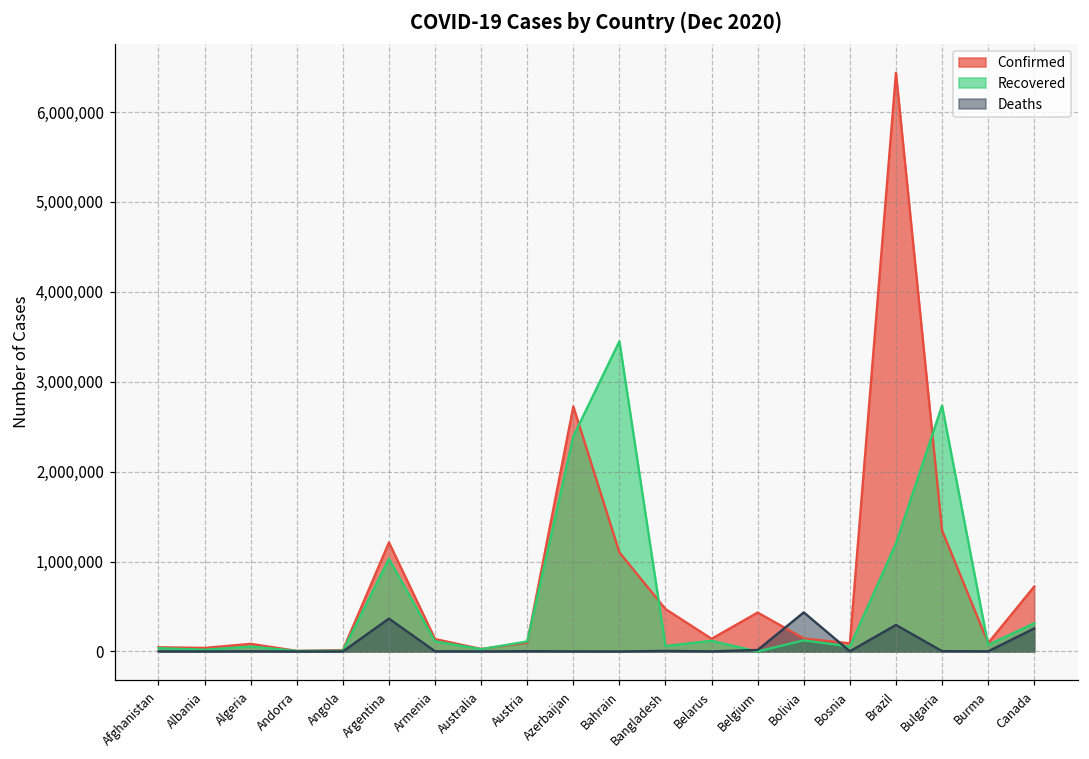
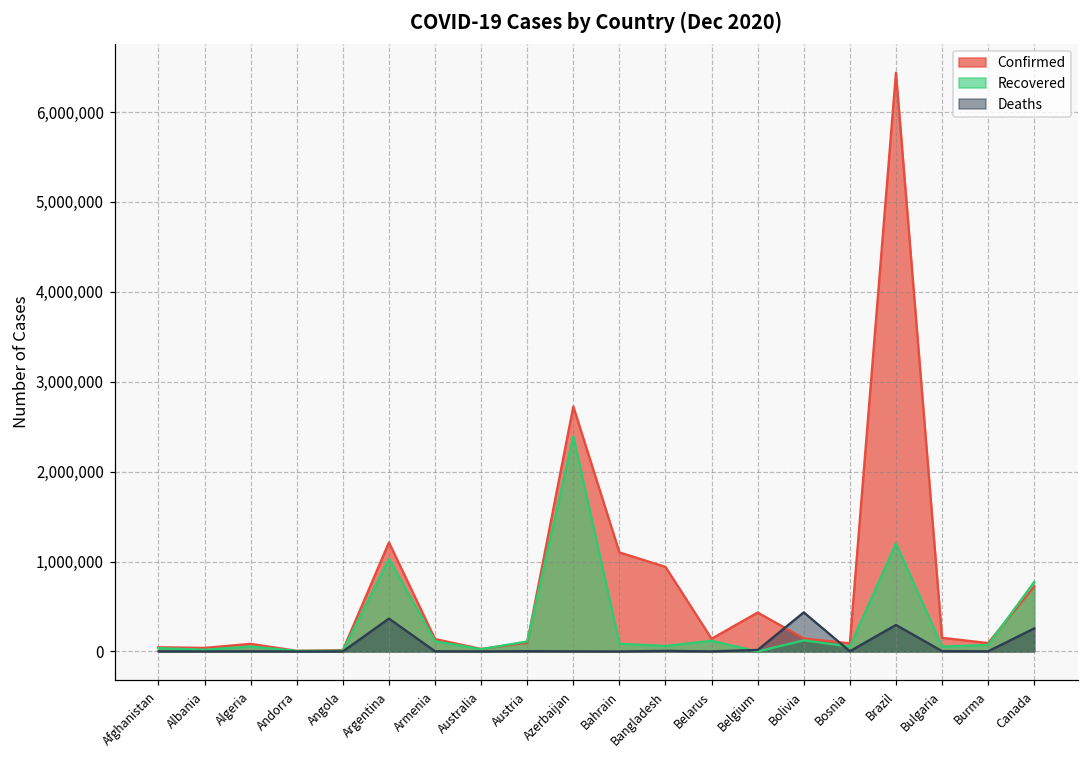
Recovered, Bahrain: 3,500,000 -> 100,000
Confirmed, Bangladesh: 500,000 -> 900,000
Confirmed, Bulgaria: 1,300,000 -> 200,000
Recovered, Bulgaria: 2,700,000 -> 100,000
Recovered, Canada: 300,000 -> 800,000
